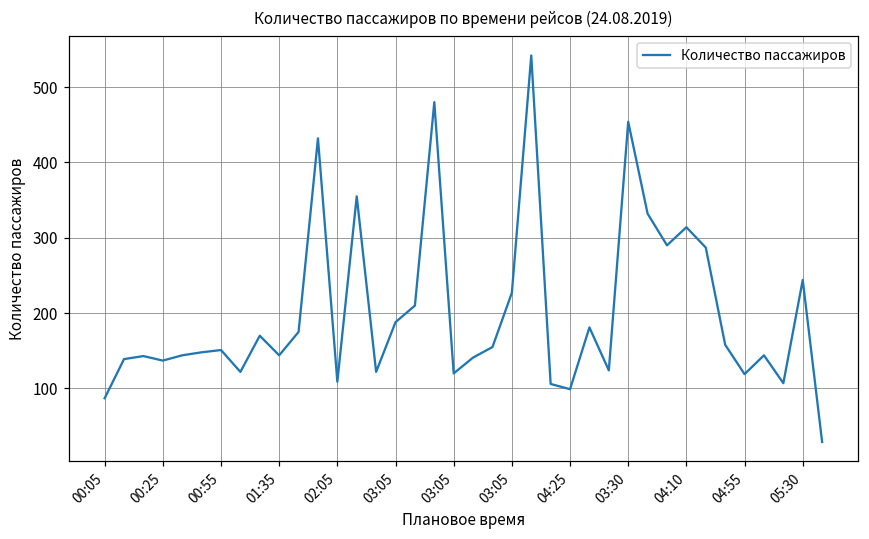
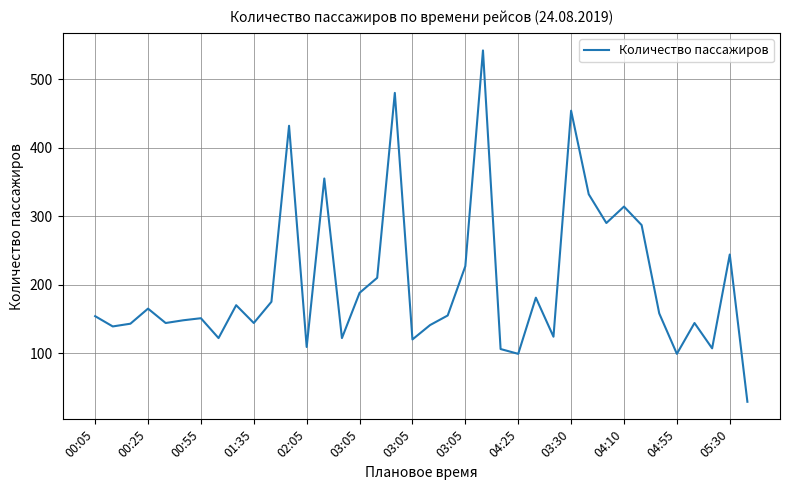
00:05: 90 -> 150
00:25: 140 -> 170
04:55: 120 -> 100
